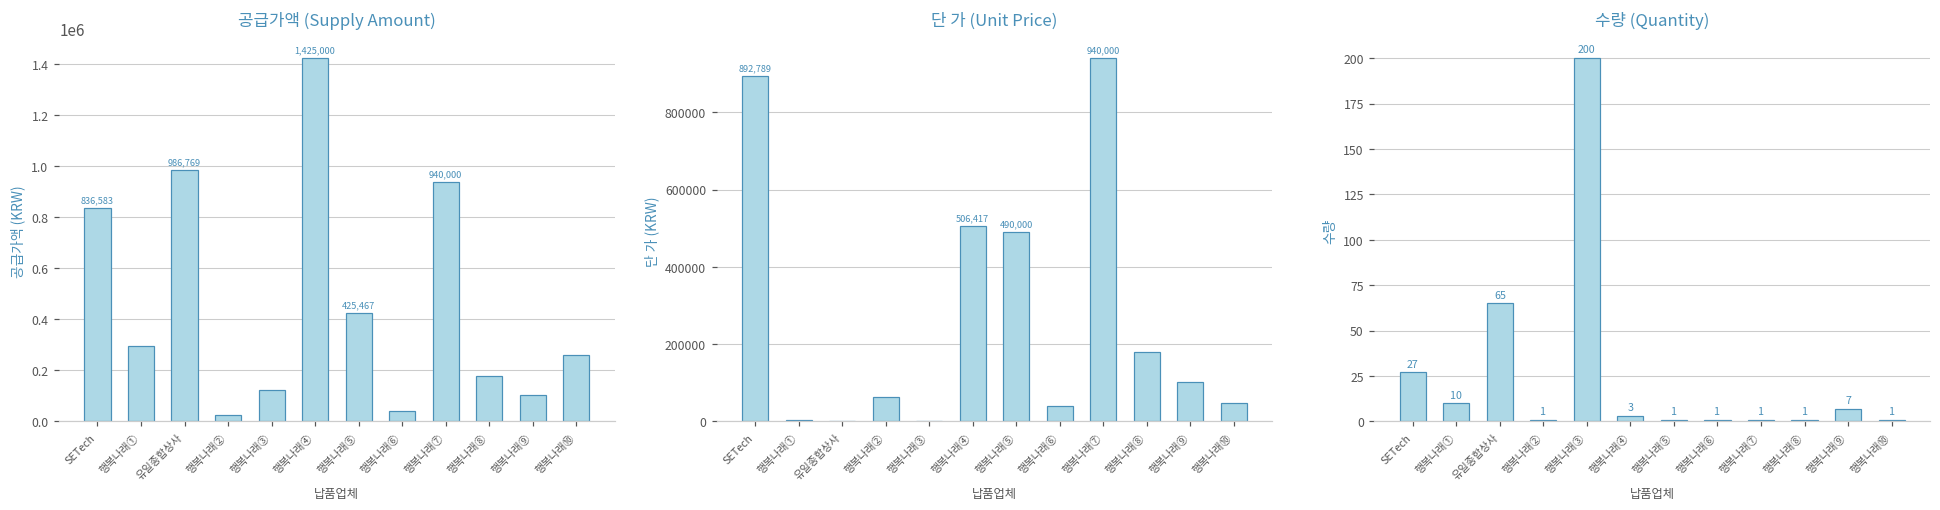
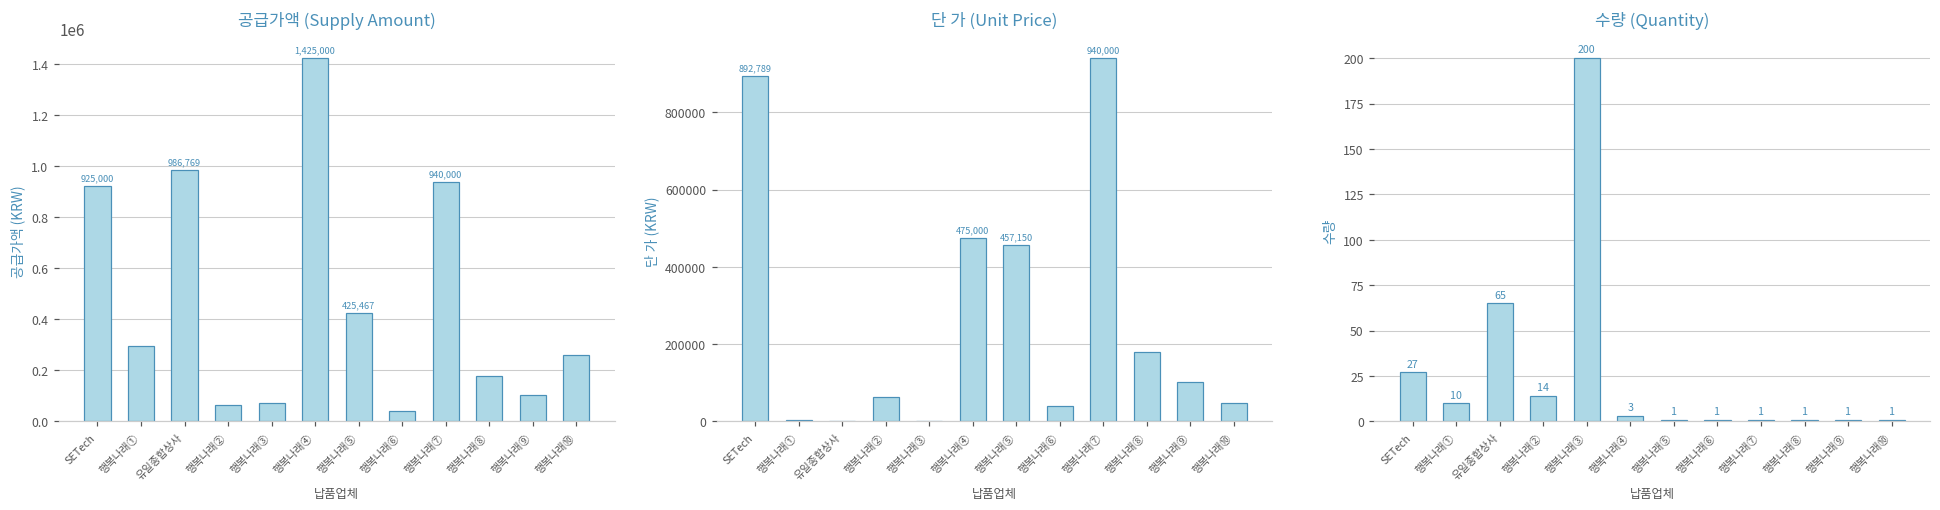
공급가액 (Supply Amount), SETech: 836,583 -> 925,000
공급가액 (Supply Amount), 행복나래②: 20000 -> 60000
공급가액 (Supply Amount), 행복나래③: 120000 -> 70000
단 가 (Unit Price), 행복나래④: 506,417 -> 475,000
단 가 (Unit Price), 행복나래⑤: 490,000 -> 457,150
수량 (Quantity), 행복나래②: 1 -> 14
수량 (Quantity), 행복나래⑨: 7 -> 1
